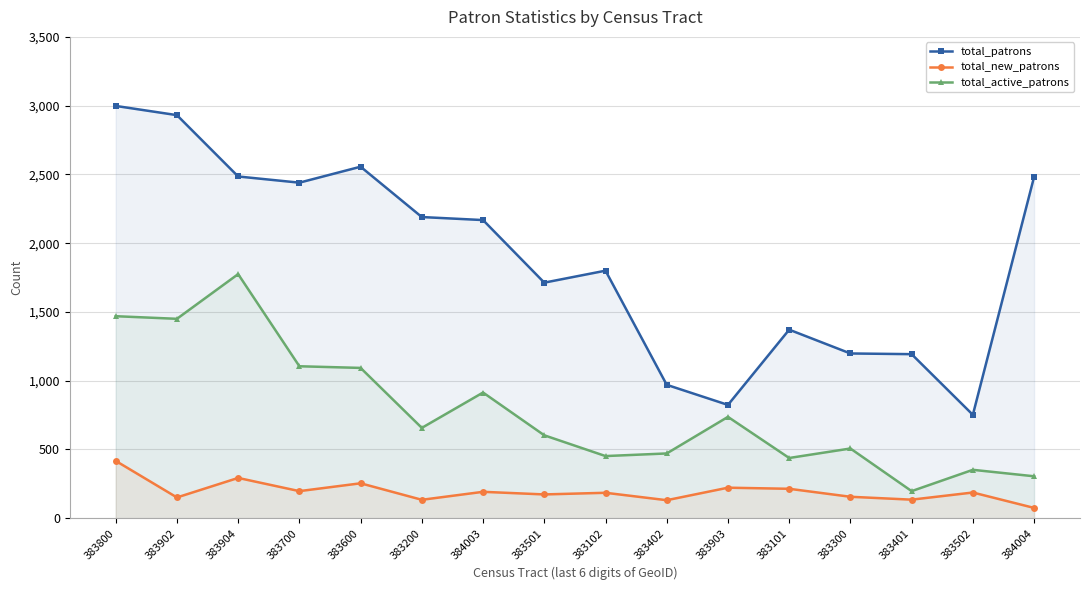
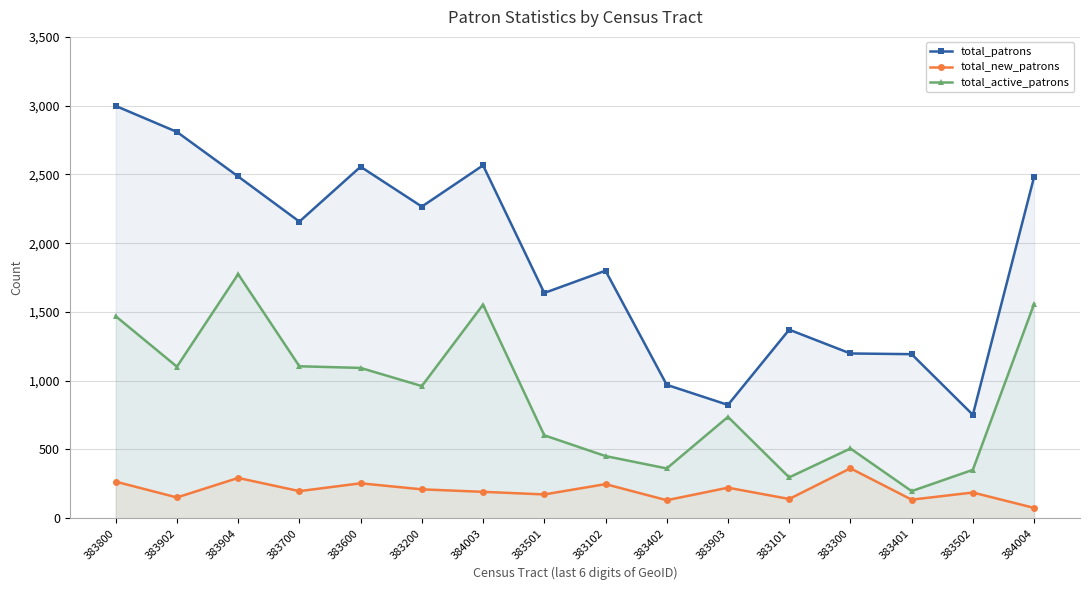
total_new_patrons, 383800: 420 -> 270
total_patrons, 383902: 2,930 -> 2,810
total_active_patrons, 383902: 1,450 -> 1,100
total_patrons, 383700: 2,440 -> 2,160
total_patrons, 383200: 2,190 -> 2,270
total_new_patrons, 383200: 130 -> 210
total_active_patrons, 383200: 660 -> 960
total_patrons, 384003: 2,170 -> 2,570
total_active_patrons, 384003: 910 -> 1,550
total_patrons, 383501: 1,710 -> 1,640
total_new_patrons, 383102: 190 -> 250
total_active_patrons, 383402: 470 -> 360
total_new_patrons, 383101: 210 -> 140
total_active_patrons, 383101: 440 -> 300
total_new_patrons, 383300: 160 -> 360
total_active_patrons, 384004: 310 -> 1,560
